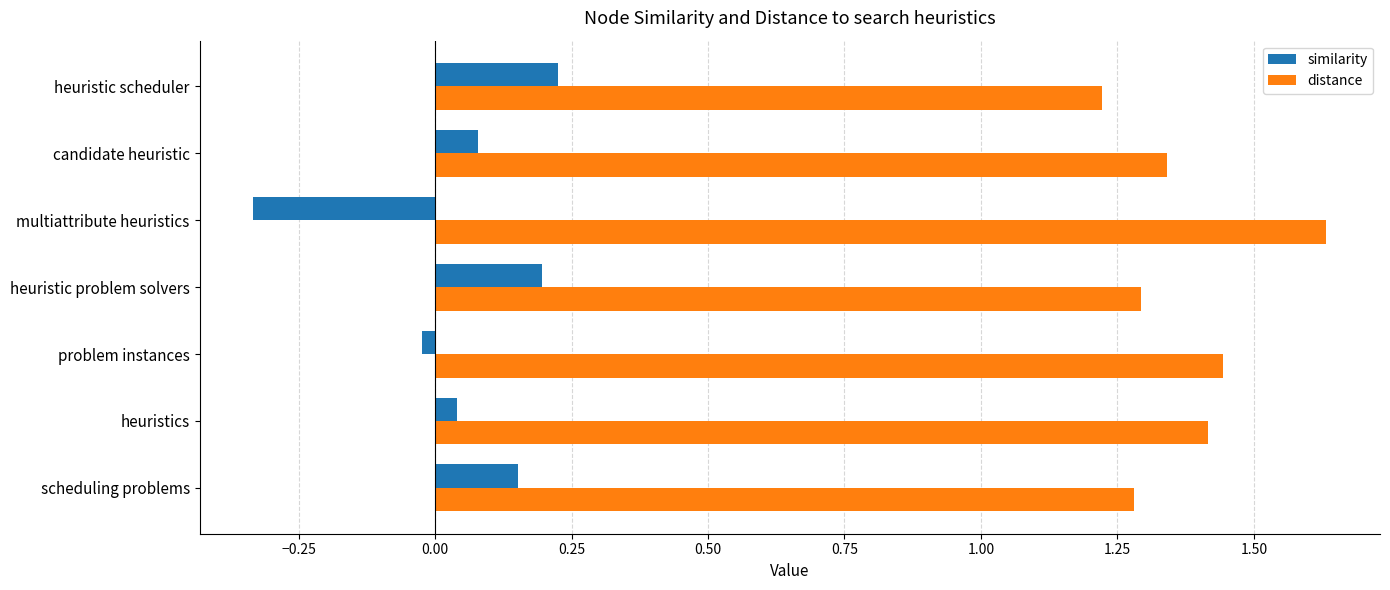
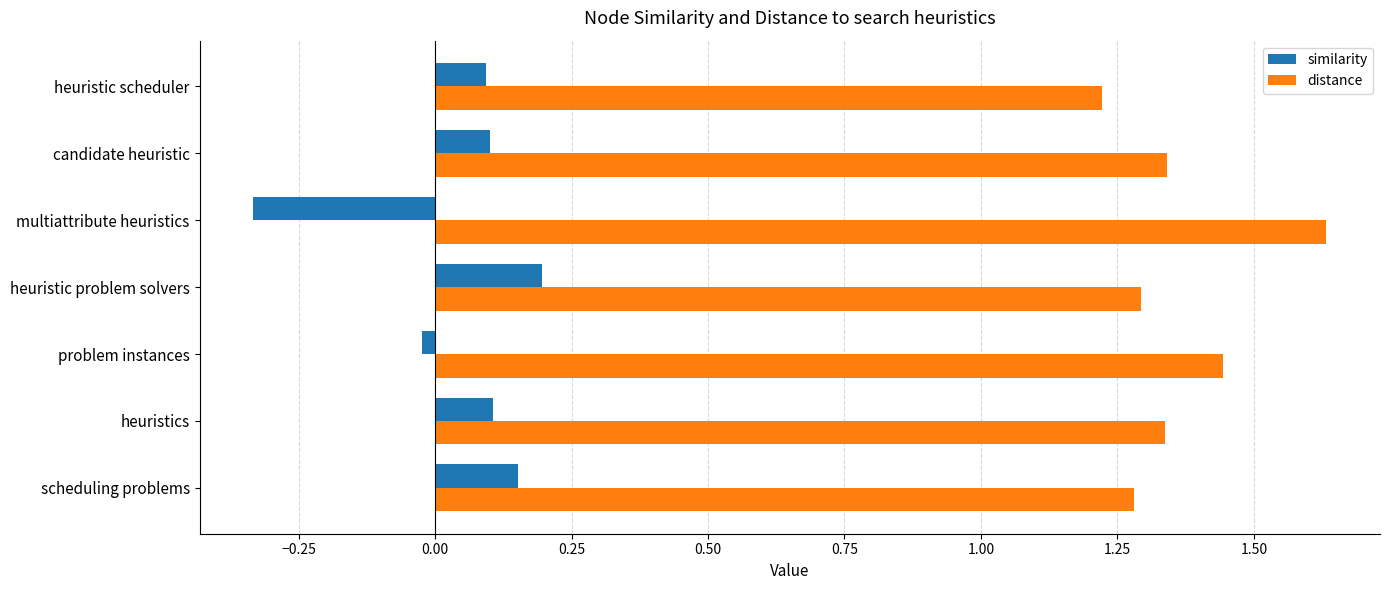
similarity, heuristic scheduler: 0.22 -> 0.09
similarity, candidate heuristic: 0.08 -> 0.10
similarity, heuristics: 0.04 -> 0.11
distance, heuristics: 1.42 -> 1.34
